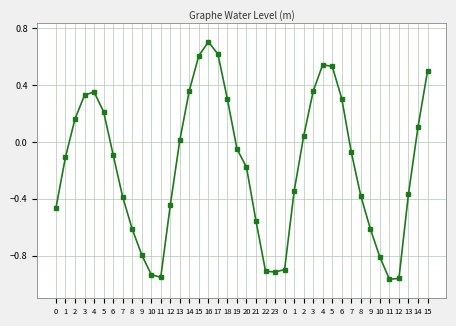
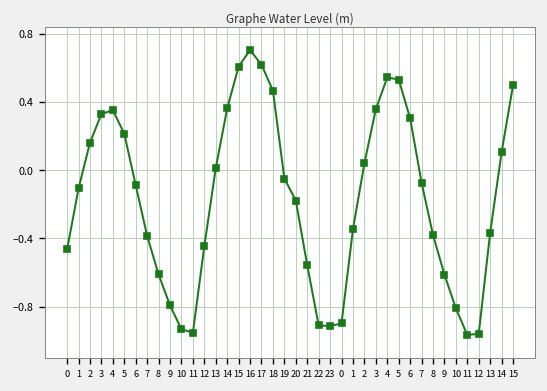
18: 0.30 -> 0.47
